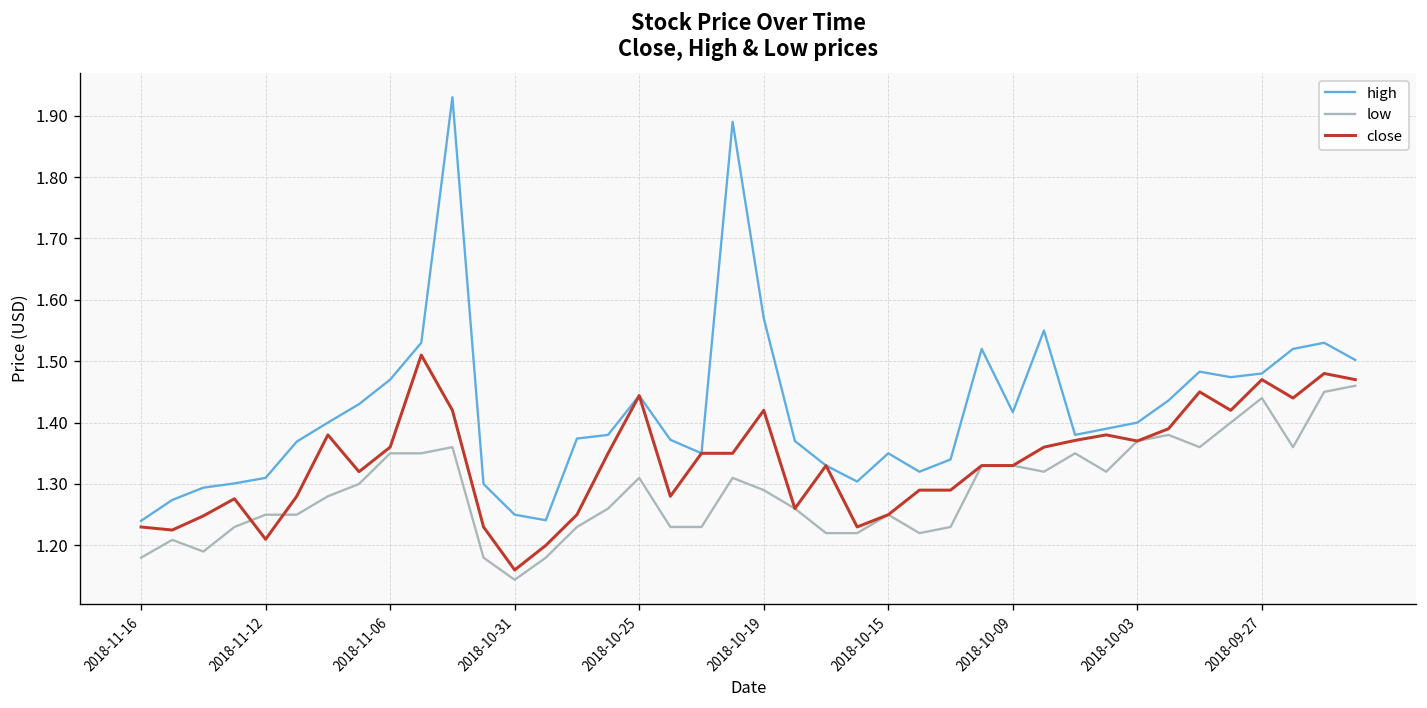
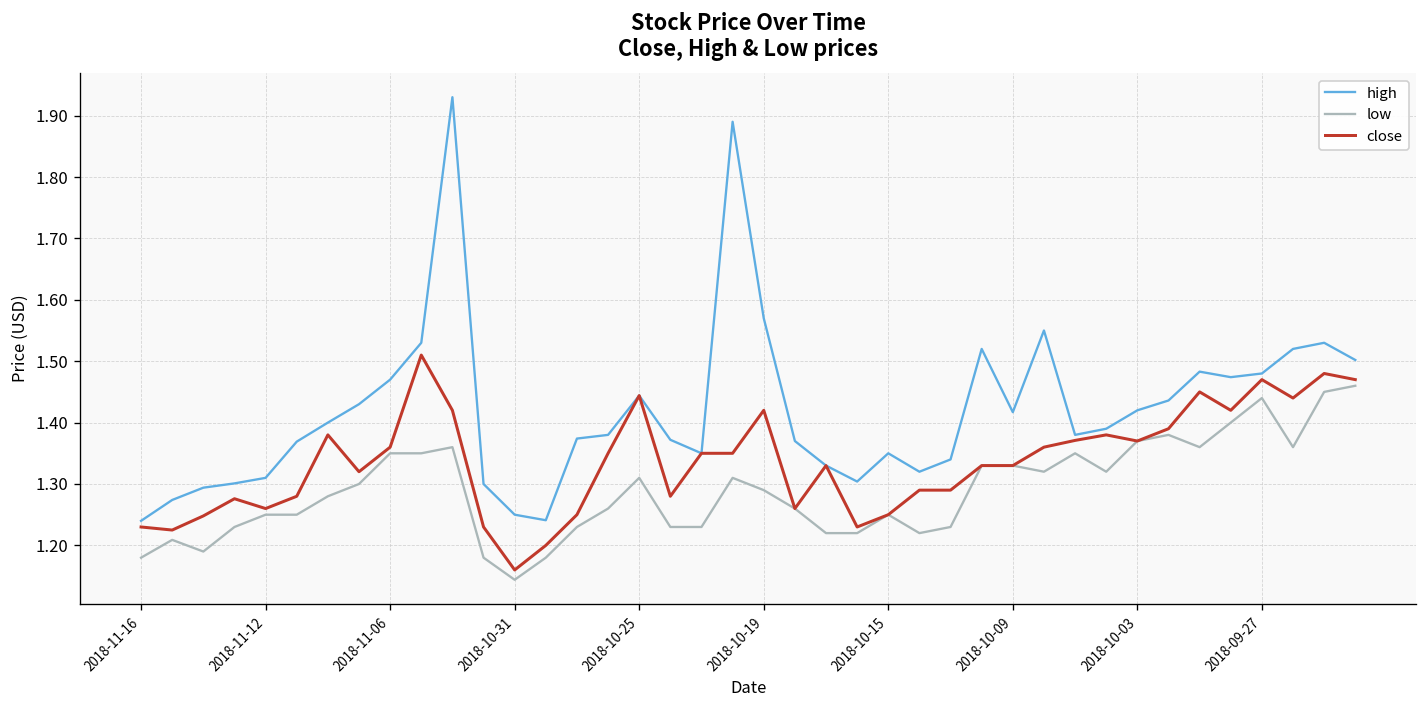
close, 2018-11-12: 1.21 -> 1.26
high, 2018-10-03: 1.40 -> 1.42
